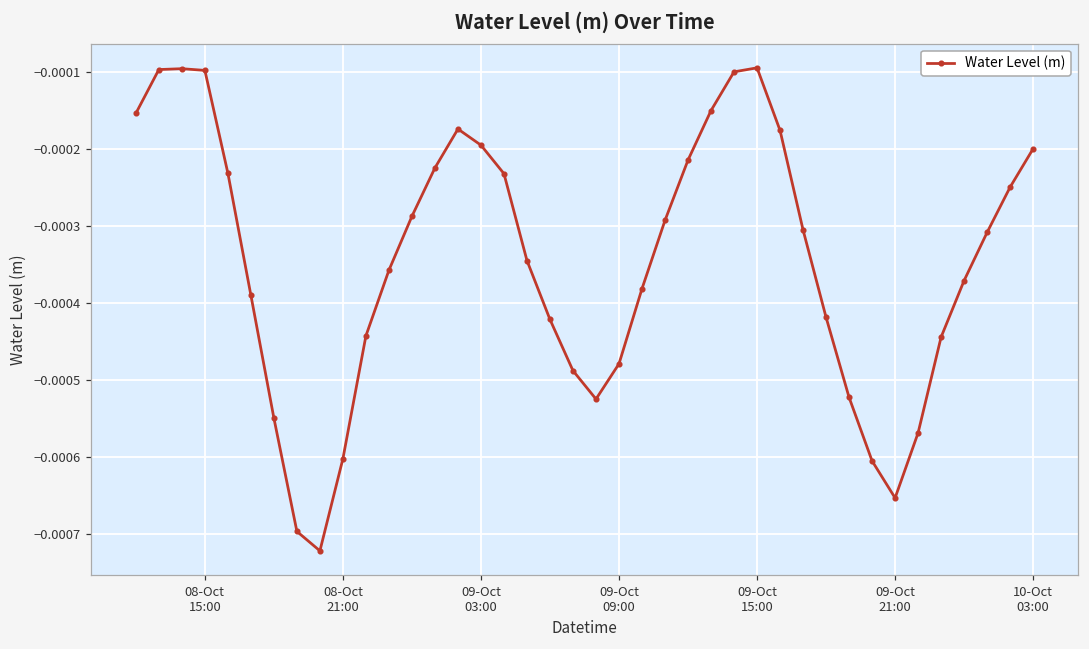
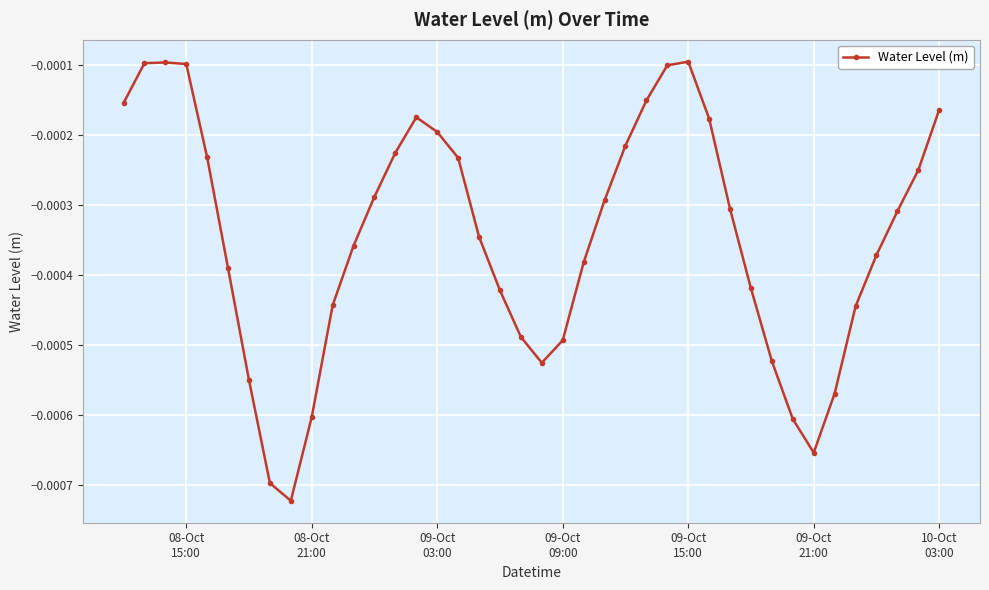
09-Oct 09:00: -0.00048 -> -0.00049
10-Oct 03:00: -0.00020 -> -0.00016
